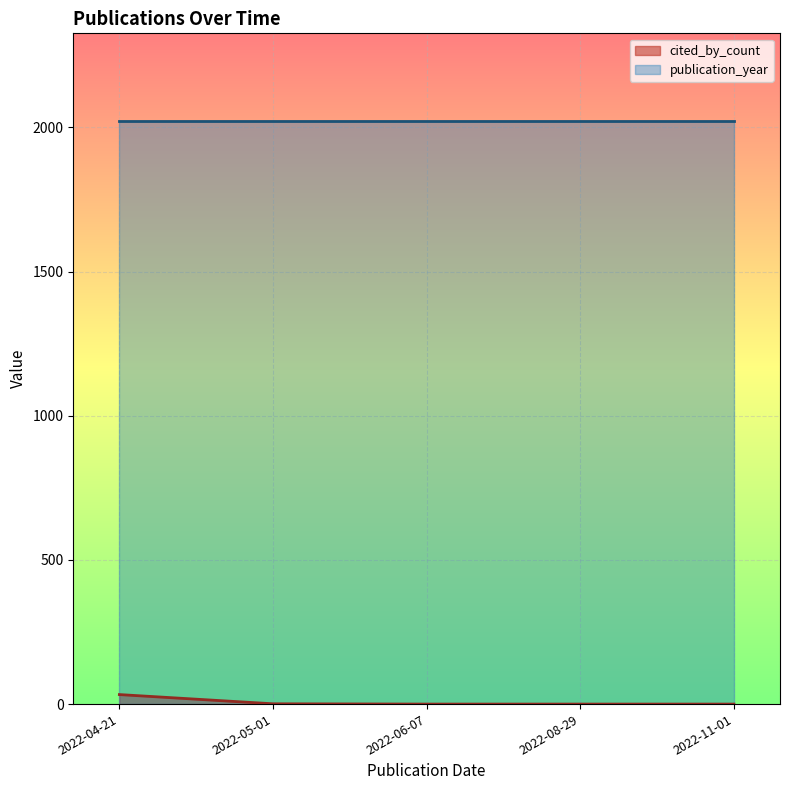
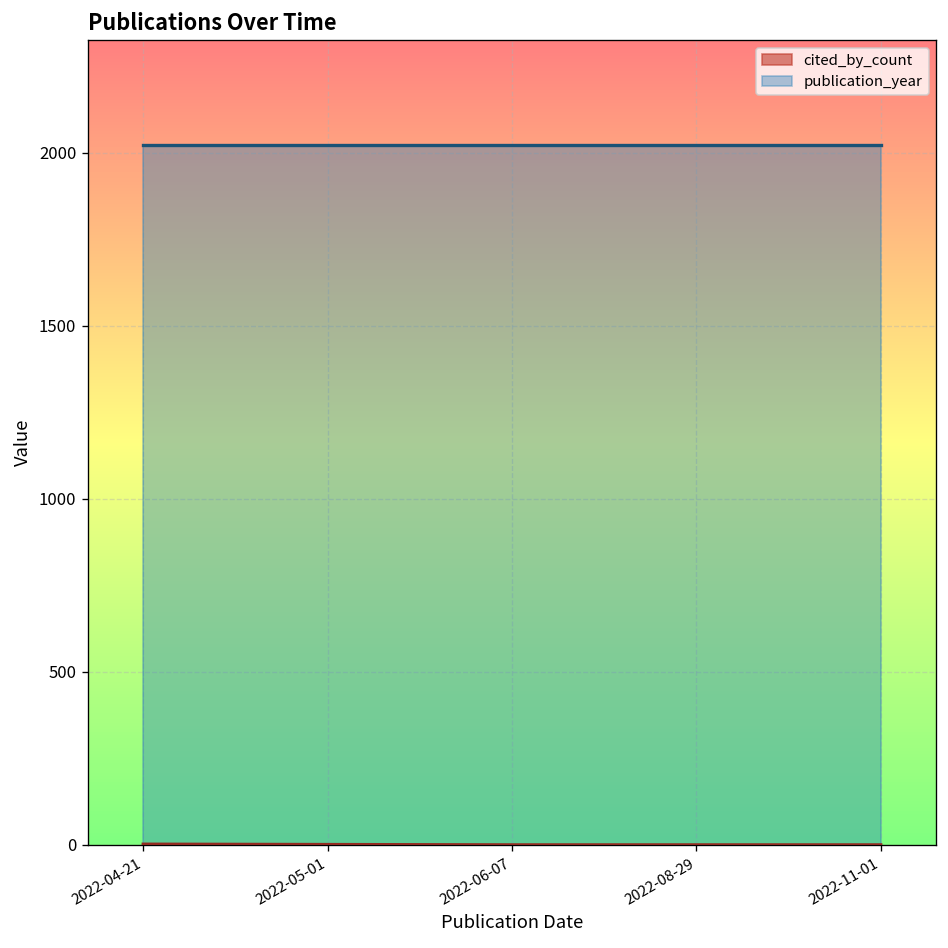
cited_by_count, 2022-04-21: 30 -> 0
